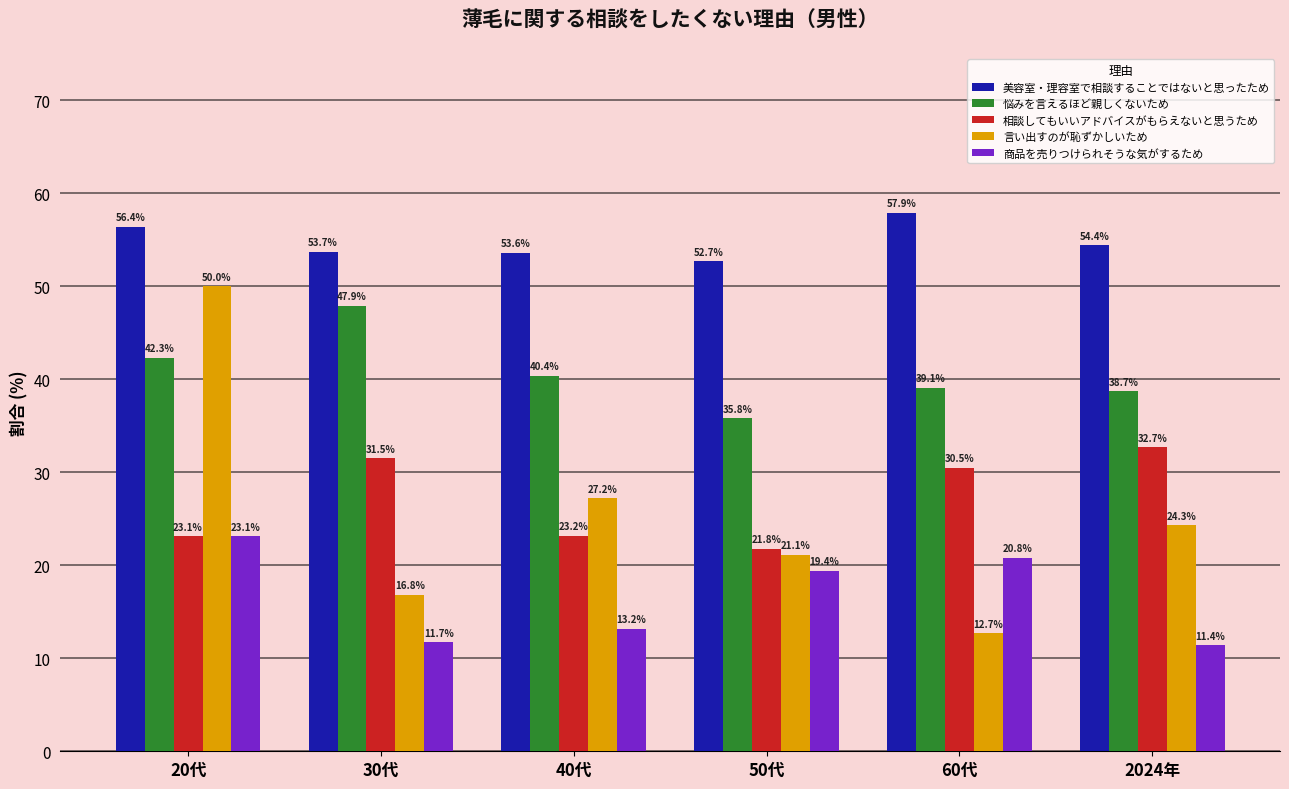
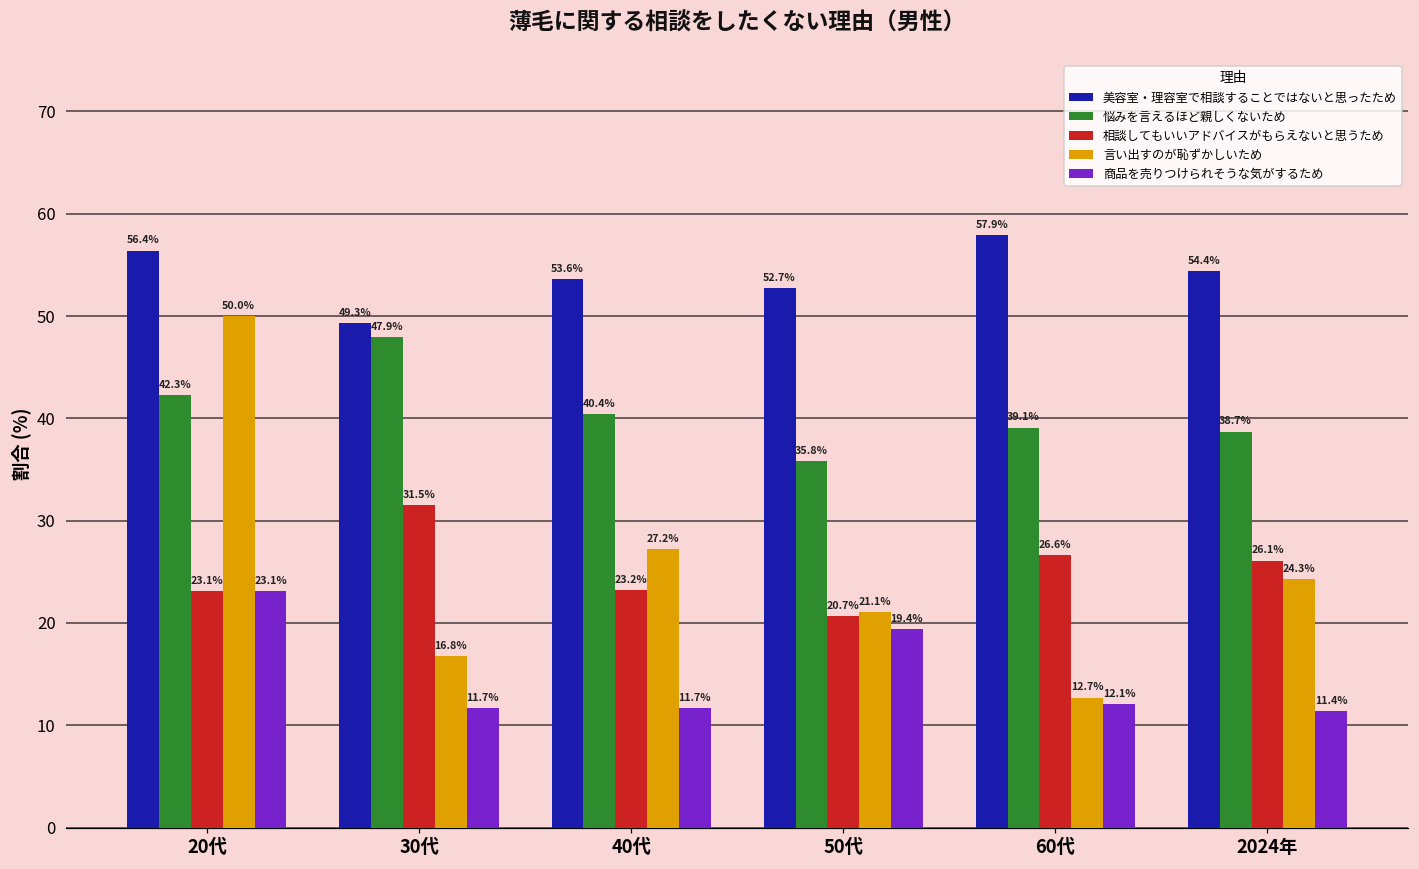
美容室・理容室で相談することではないと思ったため, 30代: 53.7% -> 49.3%
商品を売りつけられそうな気がするため, 40代: 13.2% -> 11.7%
相談してもいいアドバイスがもらえないと思うため, 50代: 21.8% -> 20.7%
相談してもいいアドバイスがもらえないと思うため, 60代: 30.5% -> 26.6%
商品を売りつけられそうな気がするため, 60代: 20.8% -> 12.1%
相談してもいいアドバイスがもらえないと思うため, 2024年: 32.7% -> 26.1%
